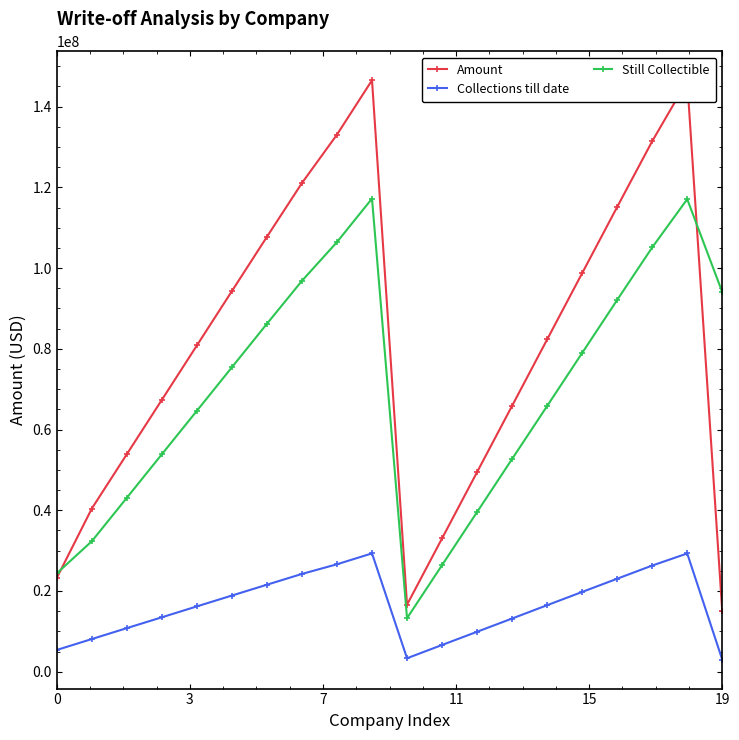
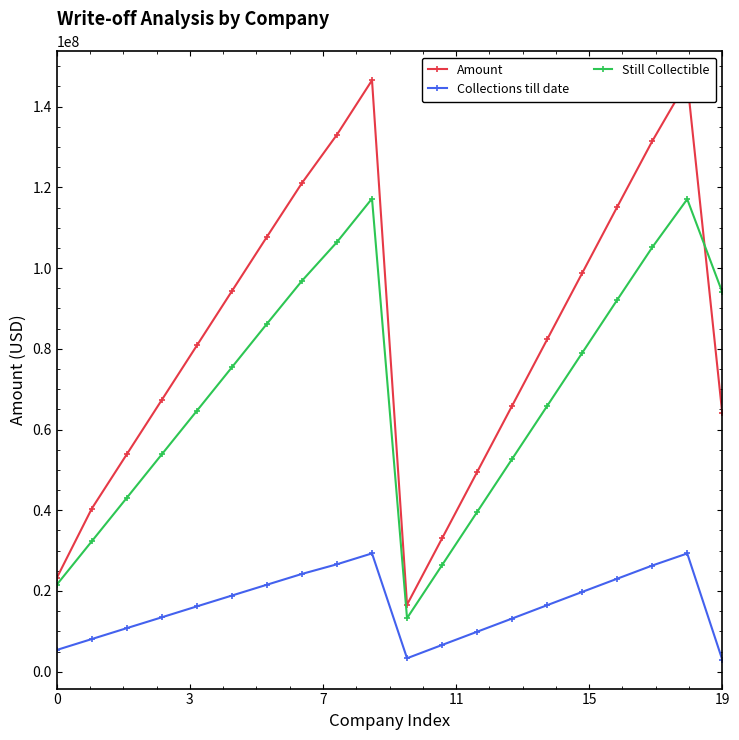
Still Collectible, 0: 24000000 -> 22000000
Amount, 19: 15000000 -> 64000000
